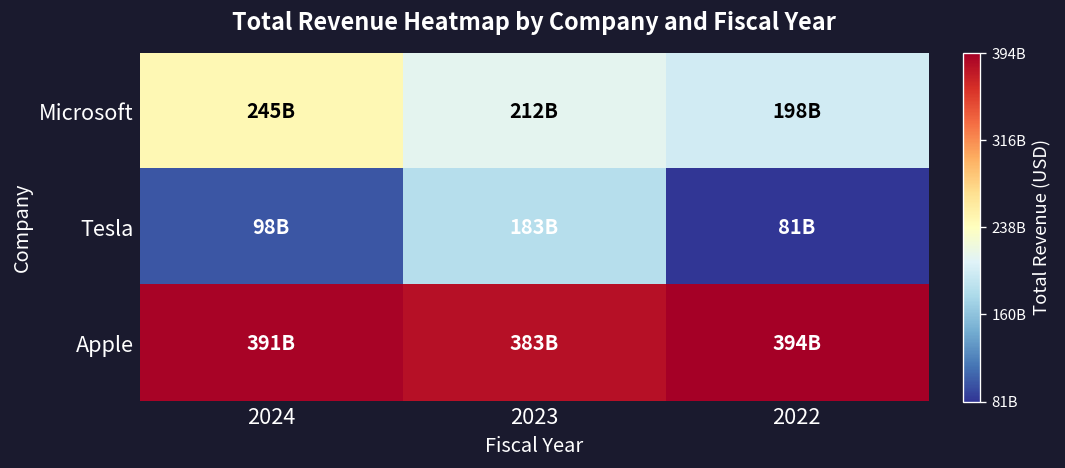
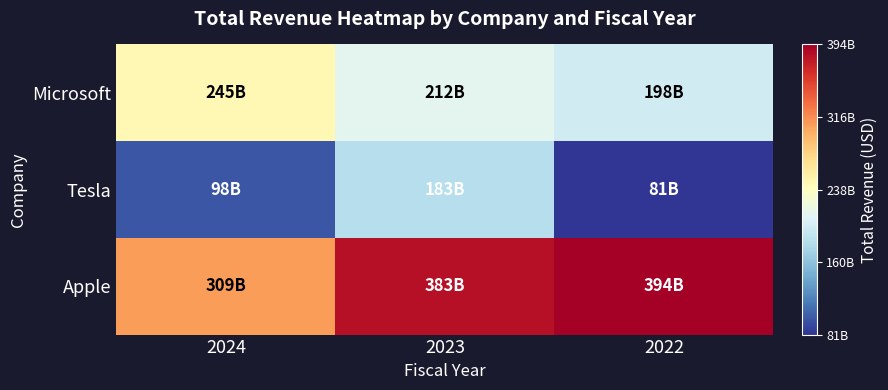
Apple, 2024: 391B -> 309B
